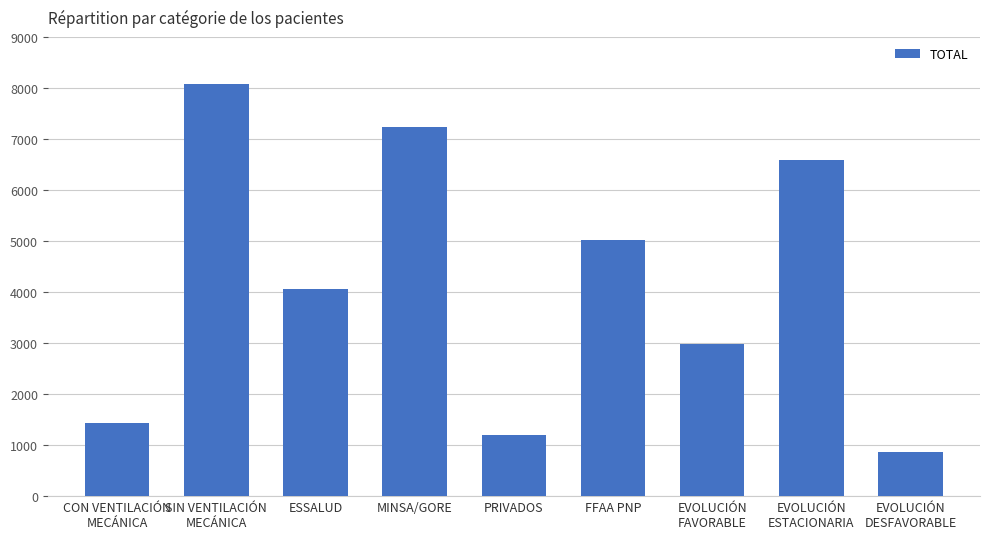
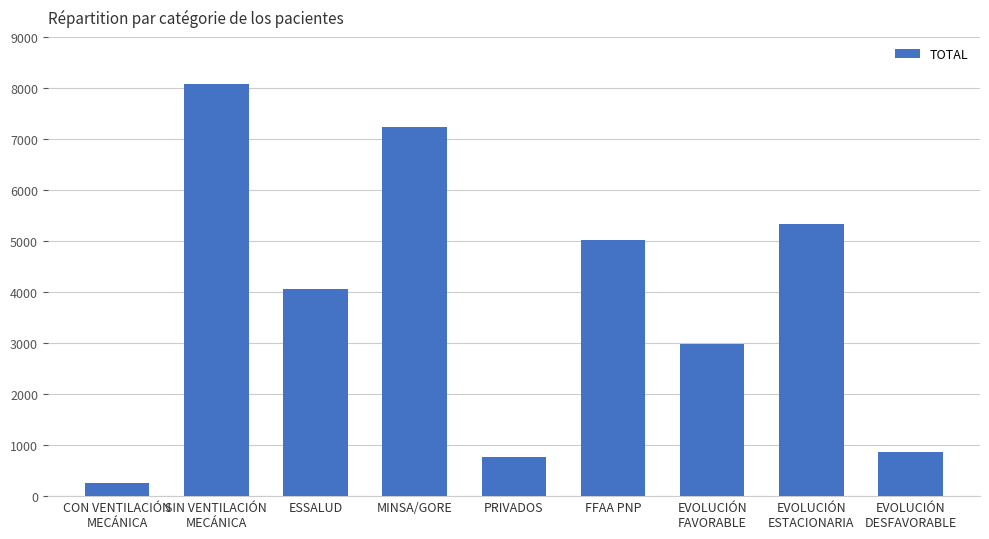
CON VENTILACIÓN MECÁNICA: 1400 -> 300
PRIVADOS: 1200 -> 800
EVOLUCIÓN ESTACIONARIA: 6600 -> 5300
